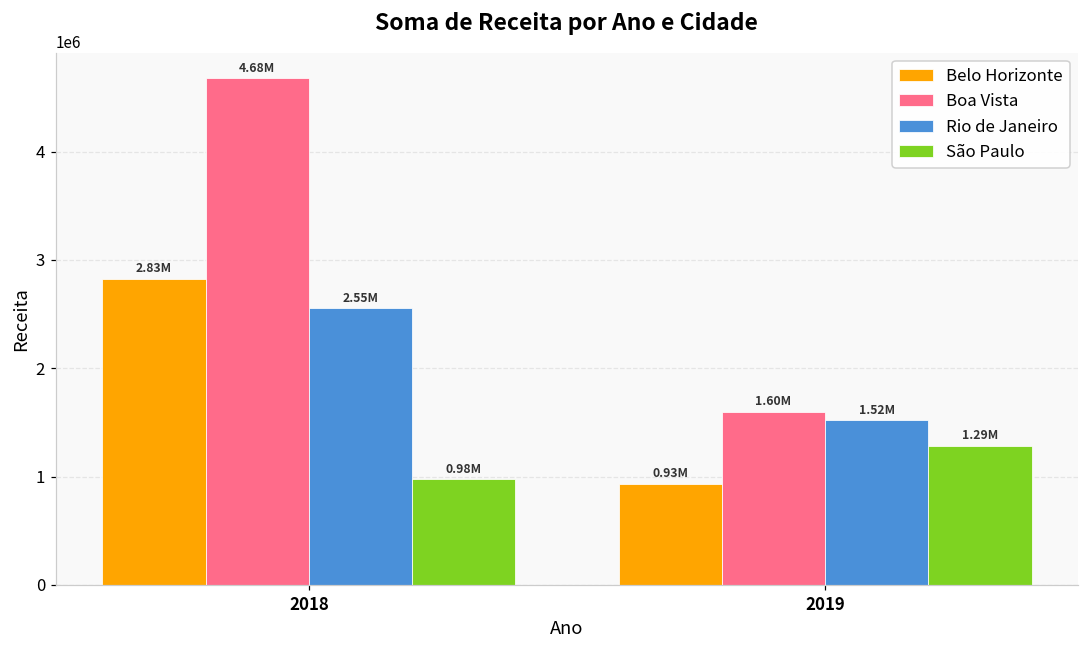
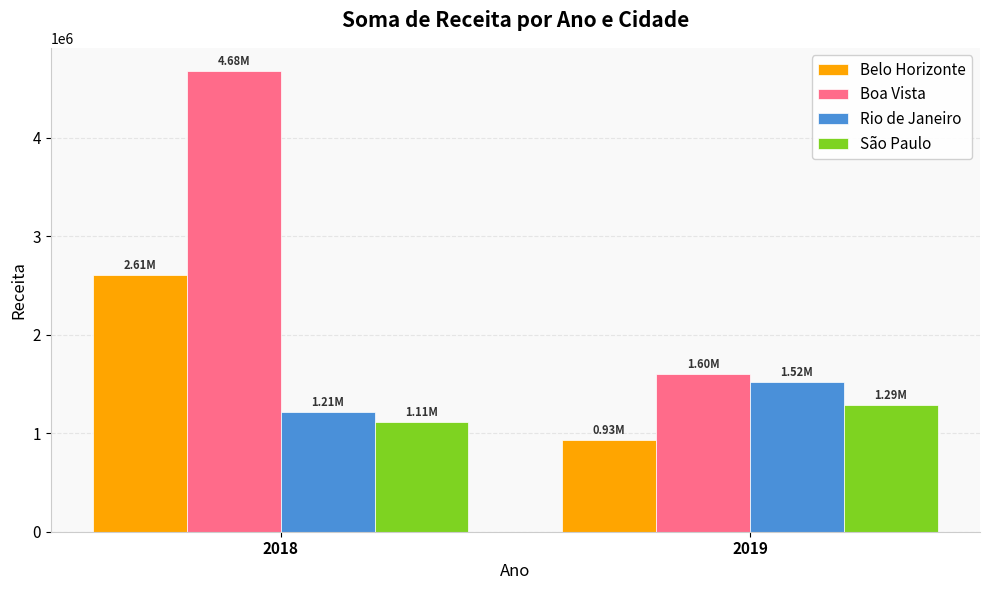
Belo Horizonte, 2018: 2.83M -> 2.61M
Rio de Janeiro, 2018: 2.55M -> 1.21M
São Paulo, 2018: 0.98M -> 1.11M
